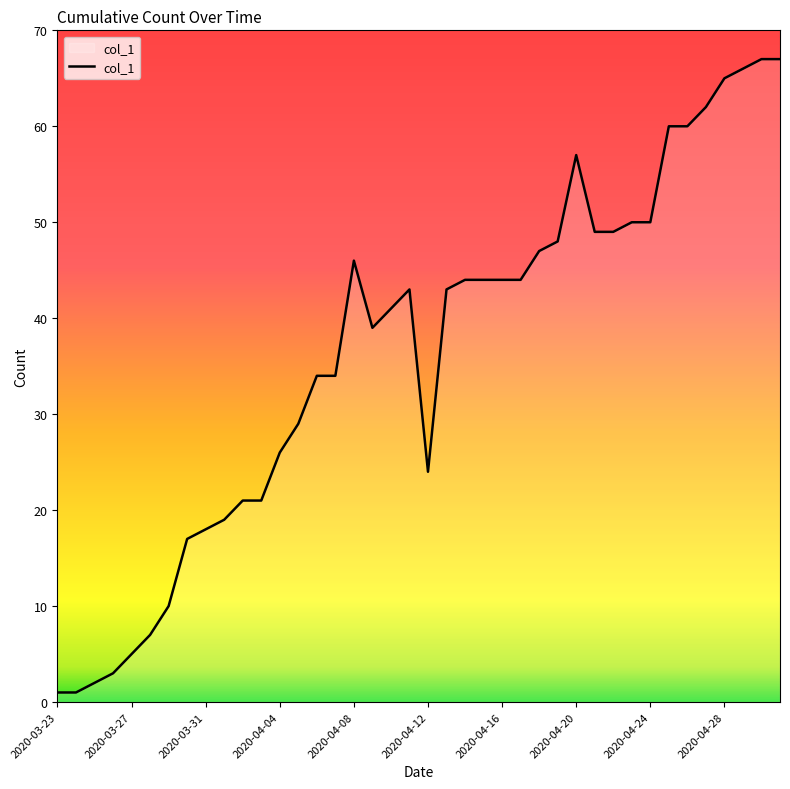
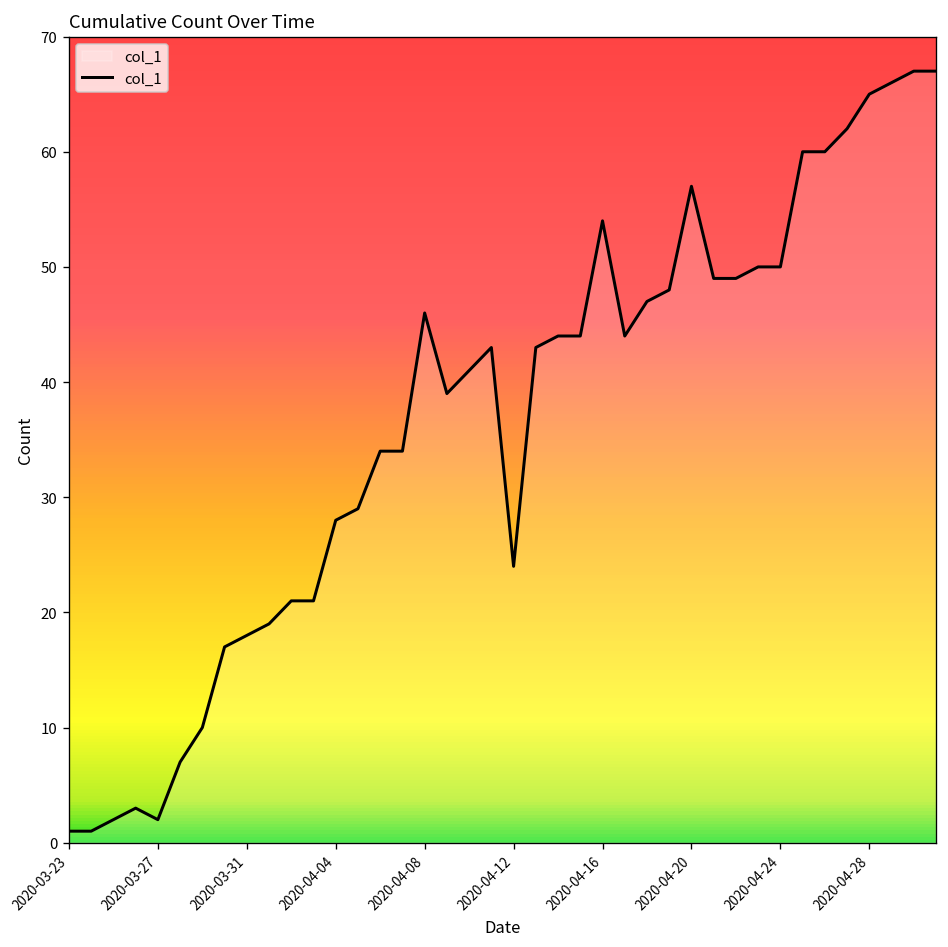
2020-03-27: 5 -> 2
2020-04-04: 26 -> 28
2020-04-16: 44 -> 54
